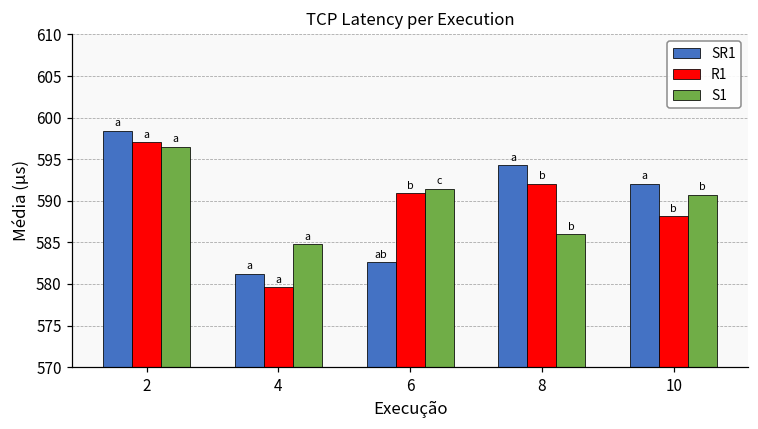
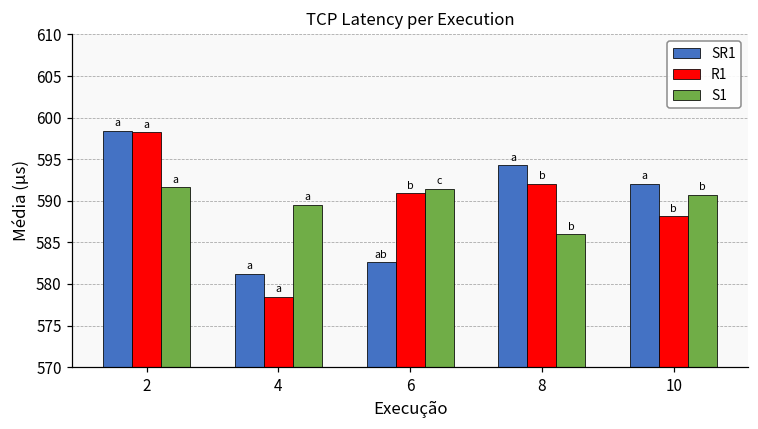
R1, 2: 597 -> 598
S1, 2: 597 -> 592
R1, 4: 580 -> 578
S1, 4: 585 -> 590
